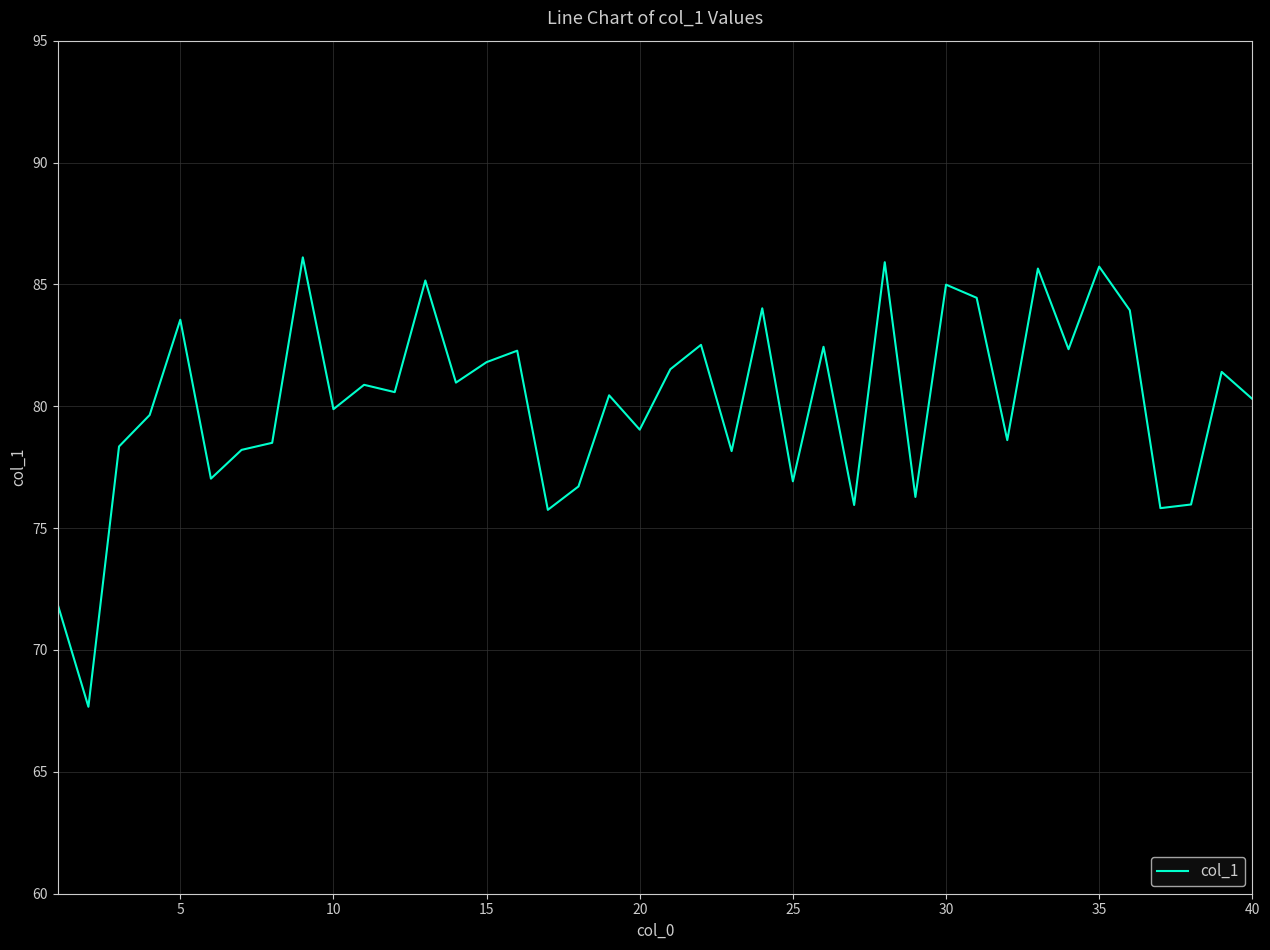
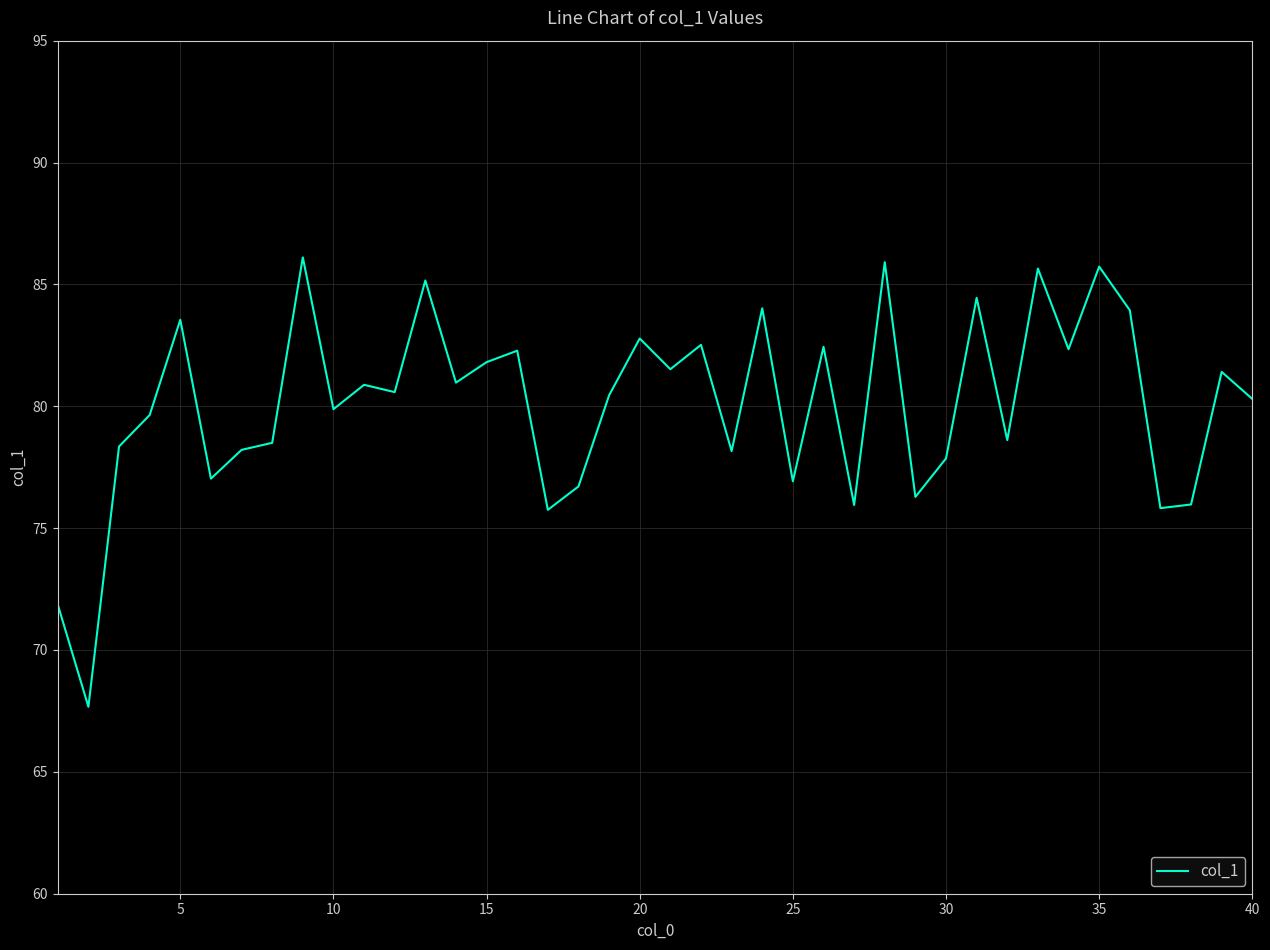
20: 79.0 -> 82.8
30: 85.0 -> 77.9
